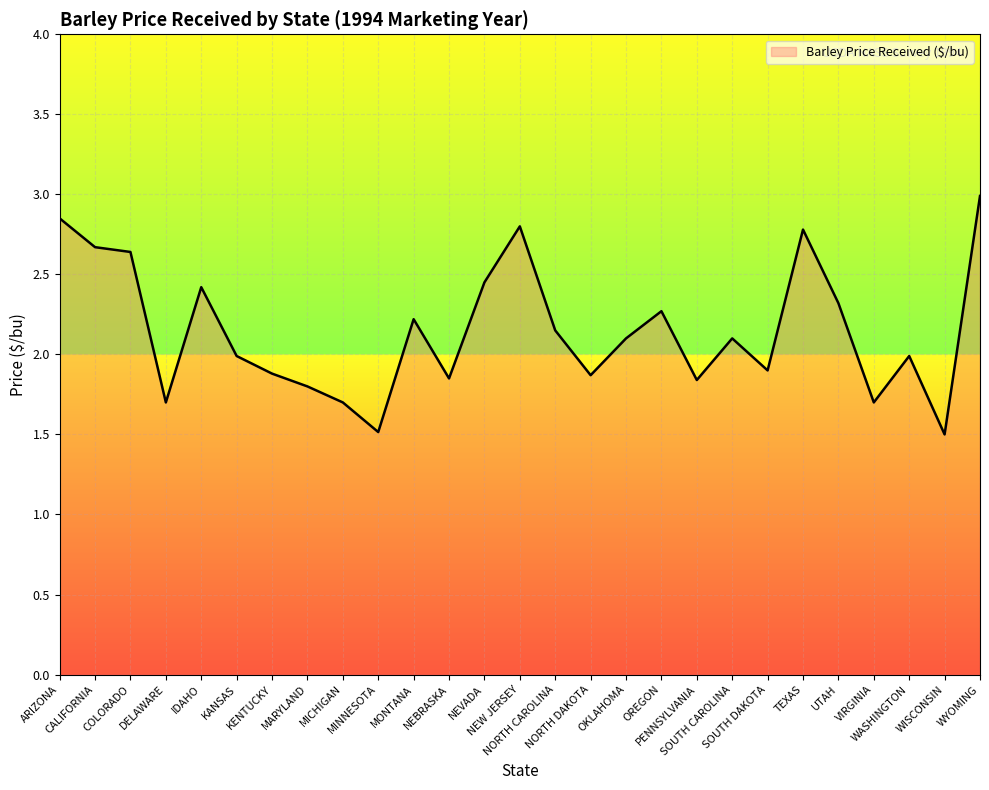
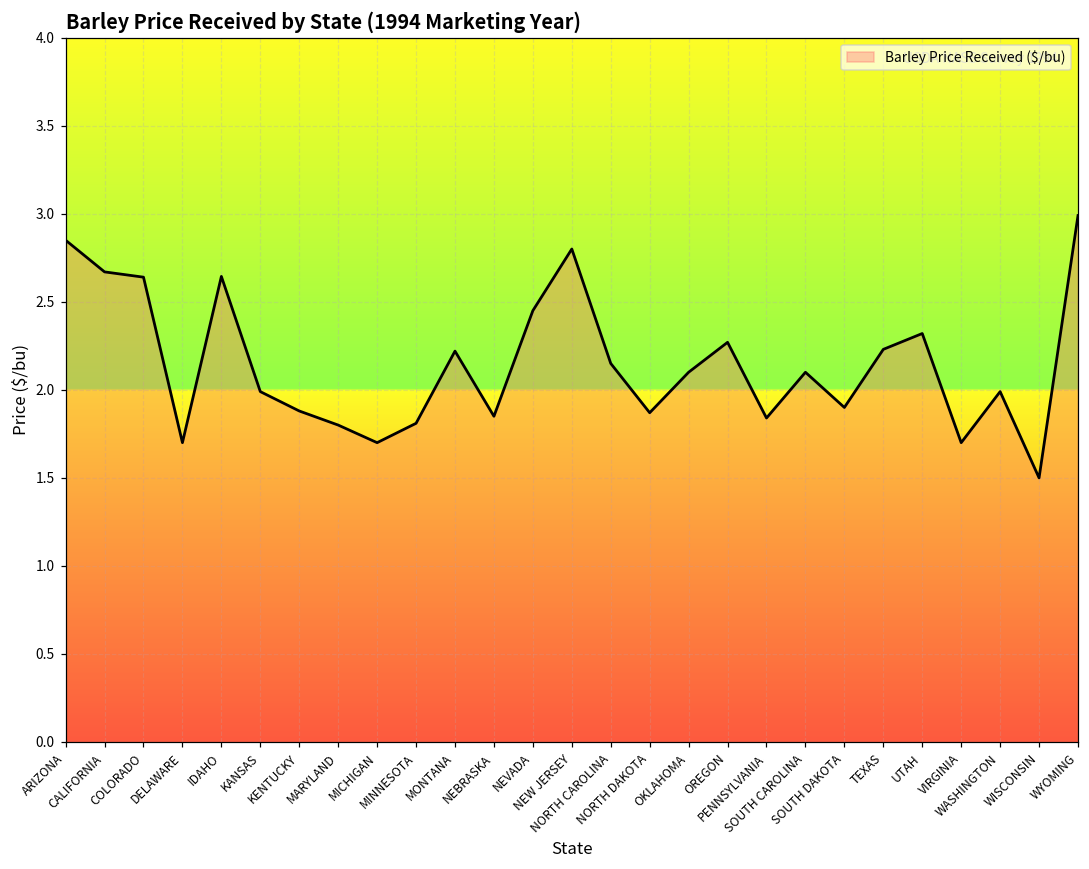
IDAHO: 2.42 -> 2.64
MINNESOTA: 1.51 -> 1.81
TEXAS: 2.78 -> 2.23
